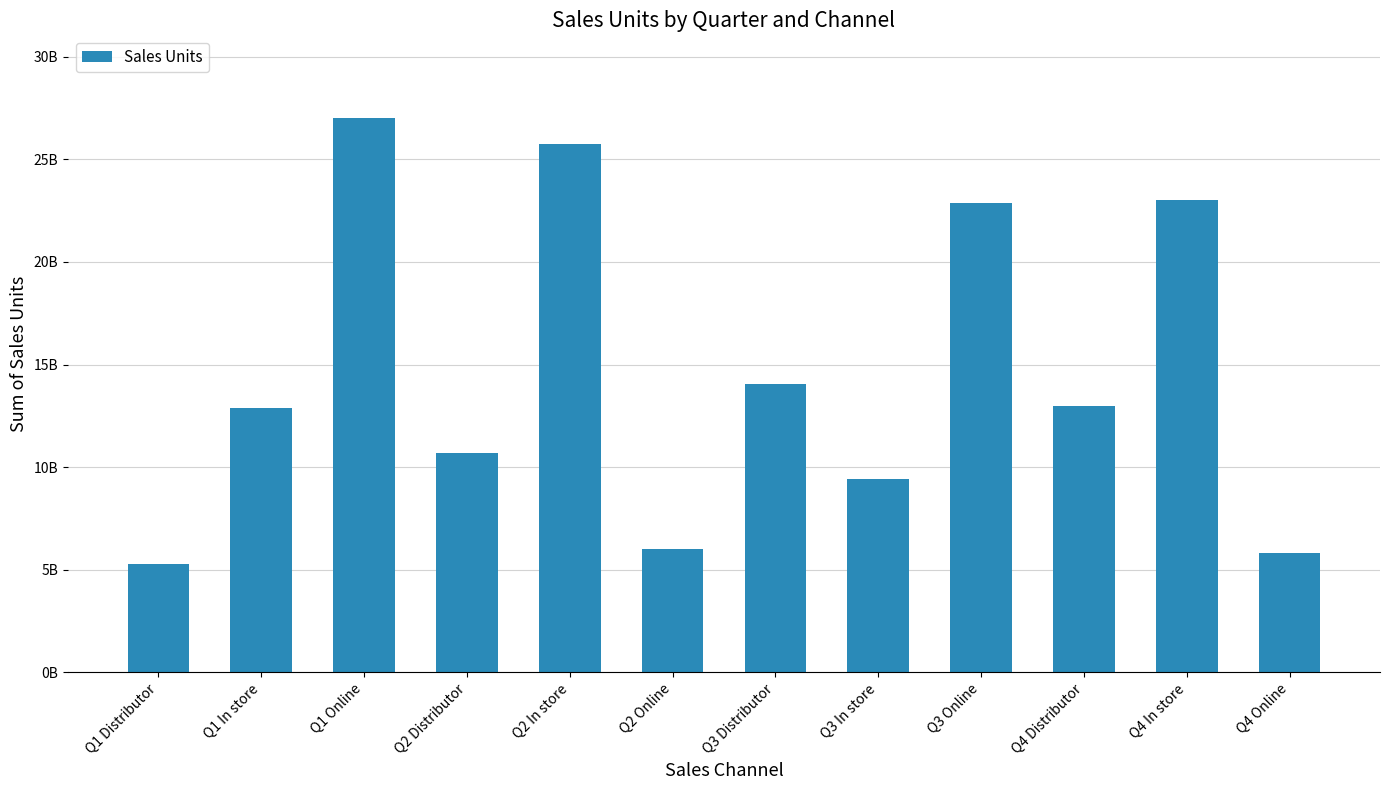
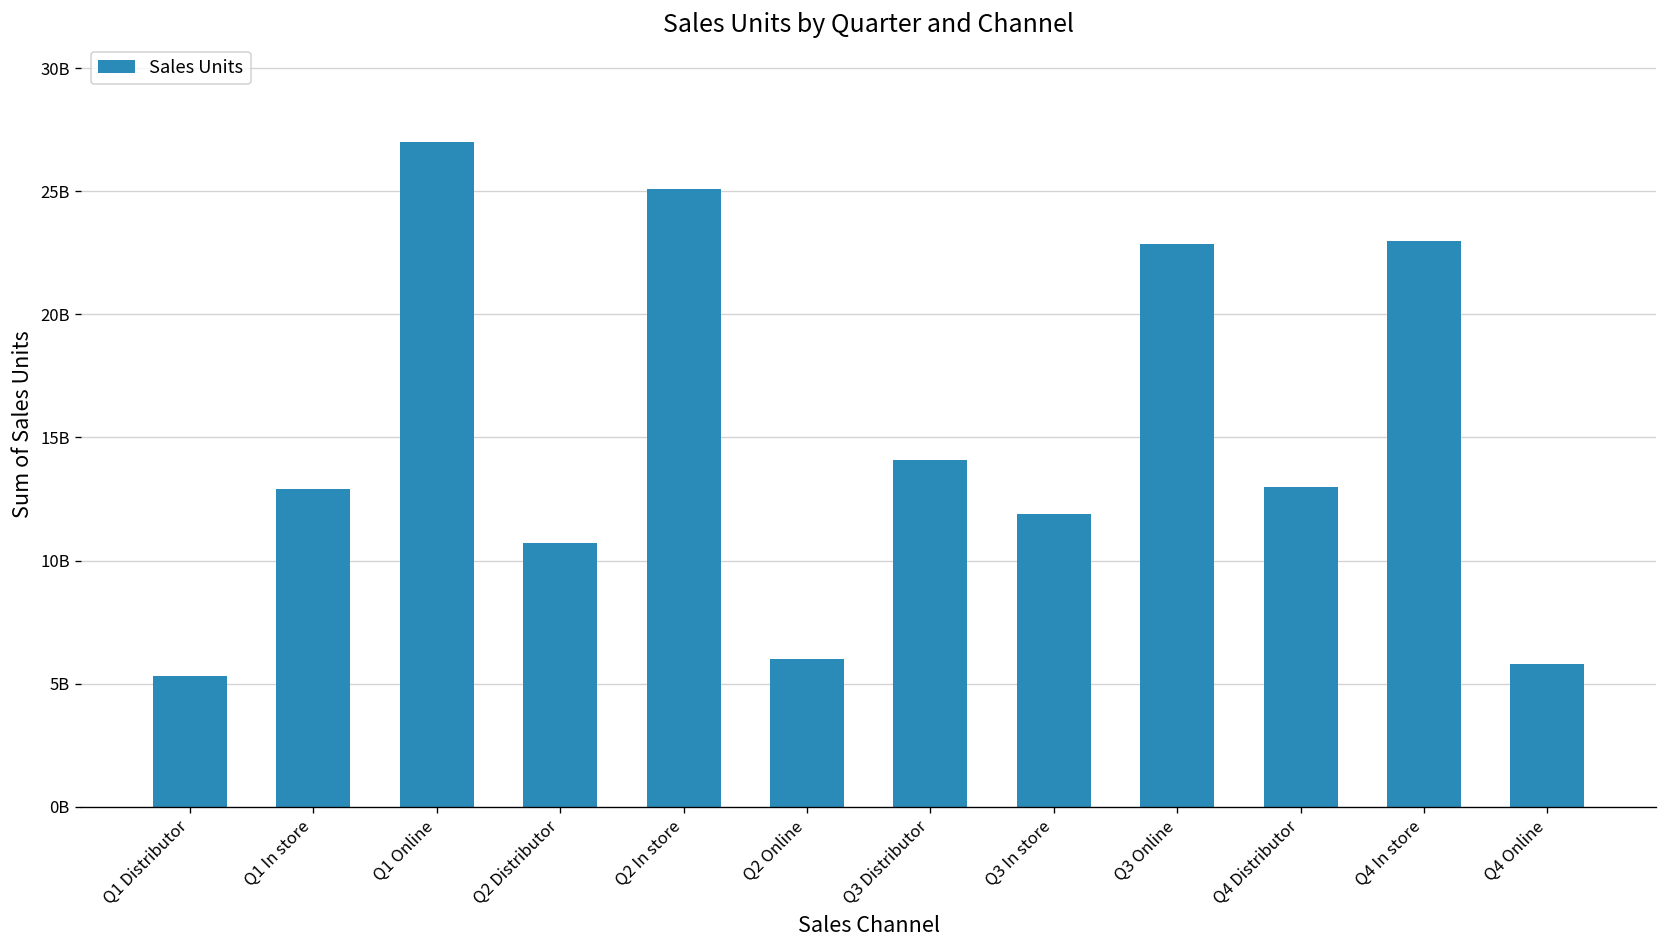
Q2 In store: 25800000000 -> 25100000000
Q3 In store: 9400000000 -> 11900000000
